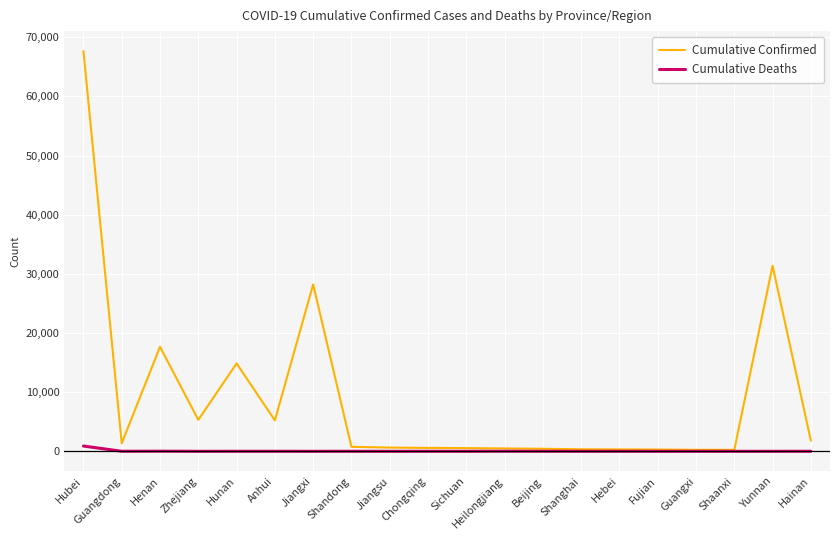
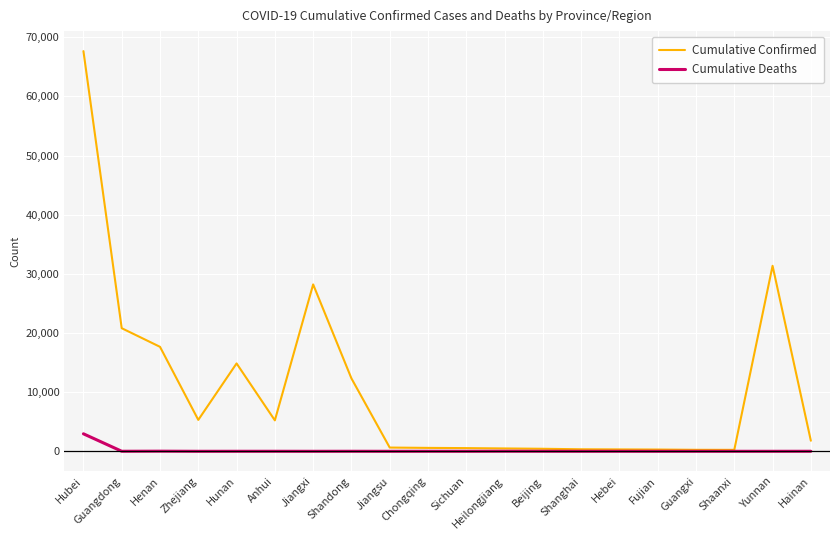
Cumulative Deaths, Hubei: 1,000 -> 3,000
Cumulative Confirmed, Guangdong: 1,000 -> 21,000
Cumulative Confirmed, Shandong: 1,000 -> 12,000
